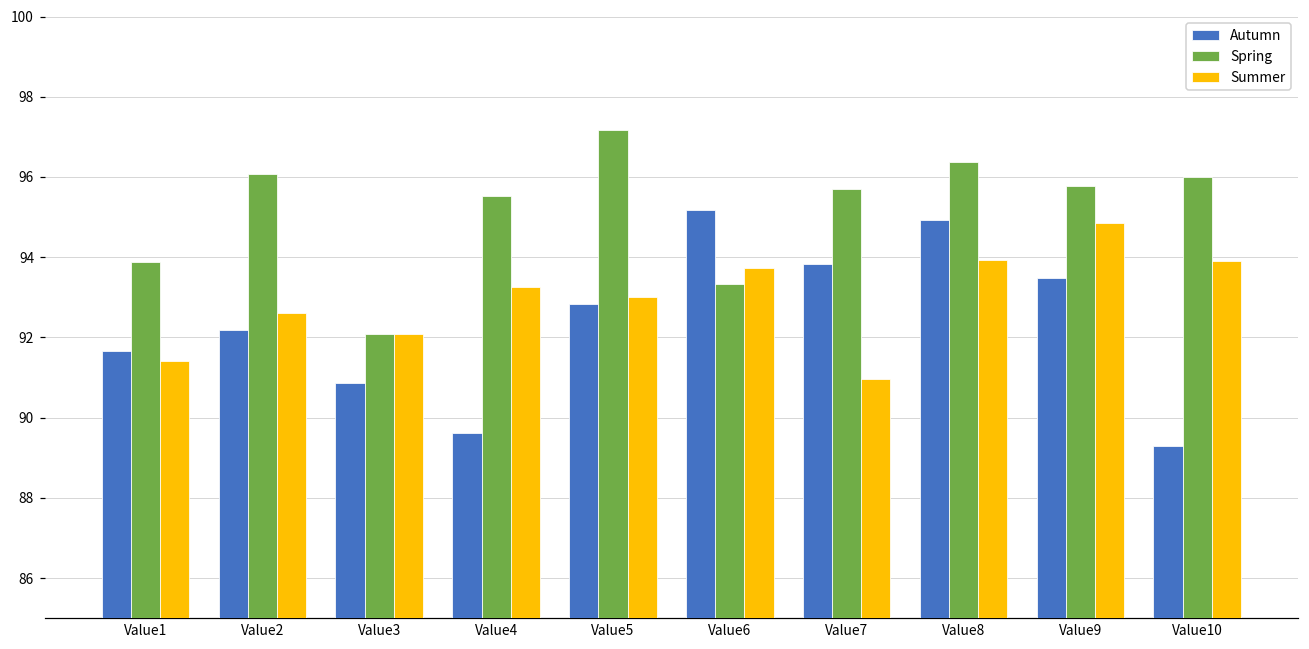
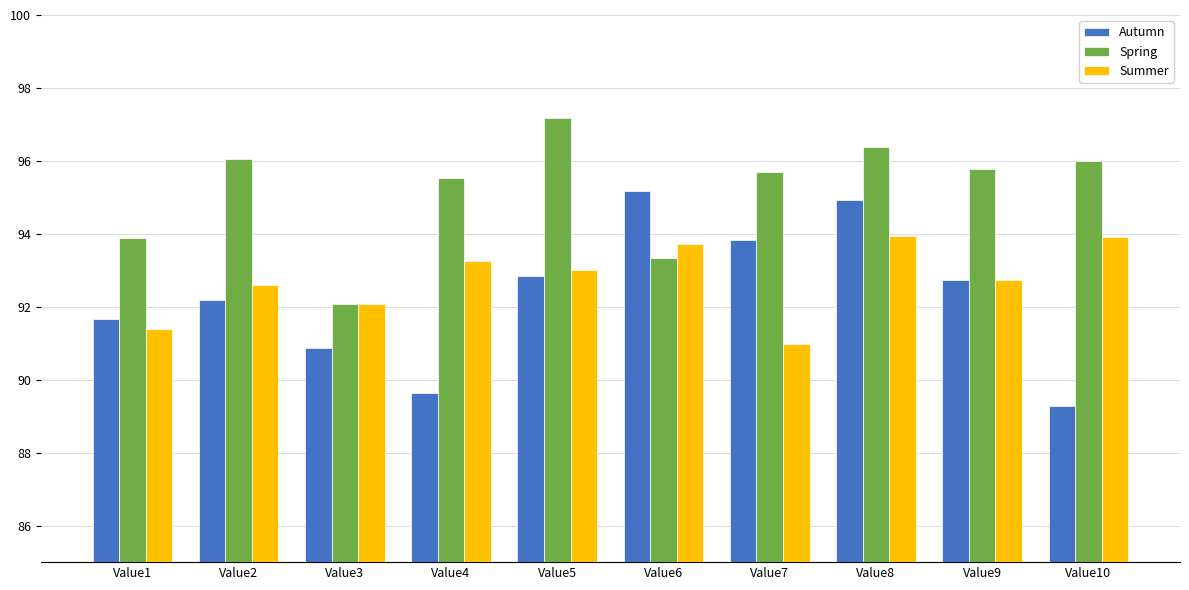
Autumn, Value9: 93.5 -> 92.7
Summer, Value9: 94.9 -> 92.7
